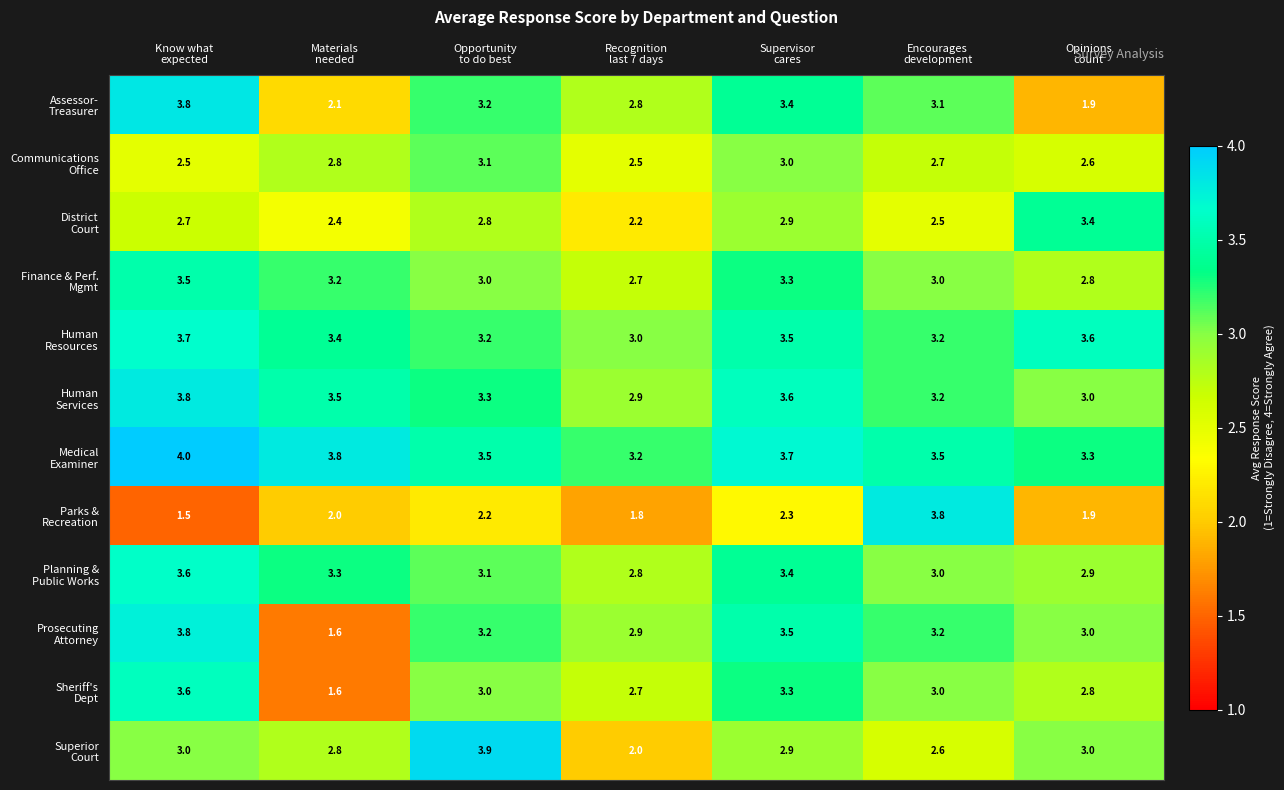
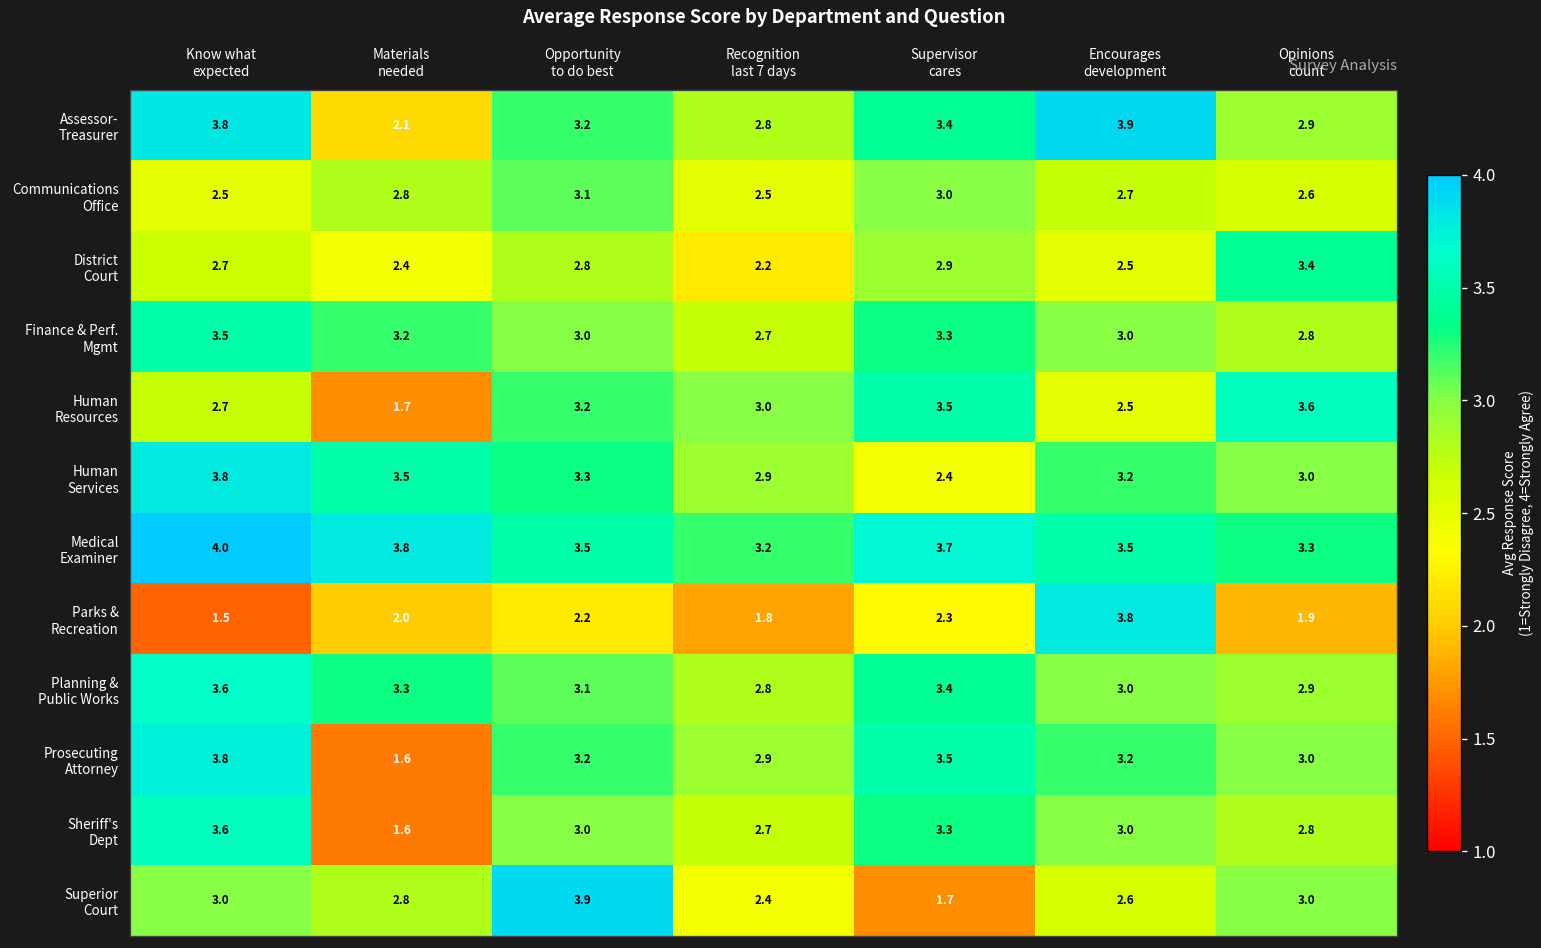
Assessor- Treasurer, Encourages development: 3.1 -> 3.9
Assessor- Treasurer, Opinions count: 1.9 -> 2.9
Human Resources, Know what expected: 3.7 -> 2.7
Human Resources, Materials needed: 3.4 -> 1.7
Human Resources, Encourages development: 3.2 -> 2.5
Human Services, Supervisor cares: 3.6 -> 2.4
Superior Court, Recognition last 7 days: 2.0 -> 2.4
Superior Court, Supervisor cares: 2.9 -> 1.7
